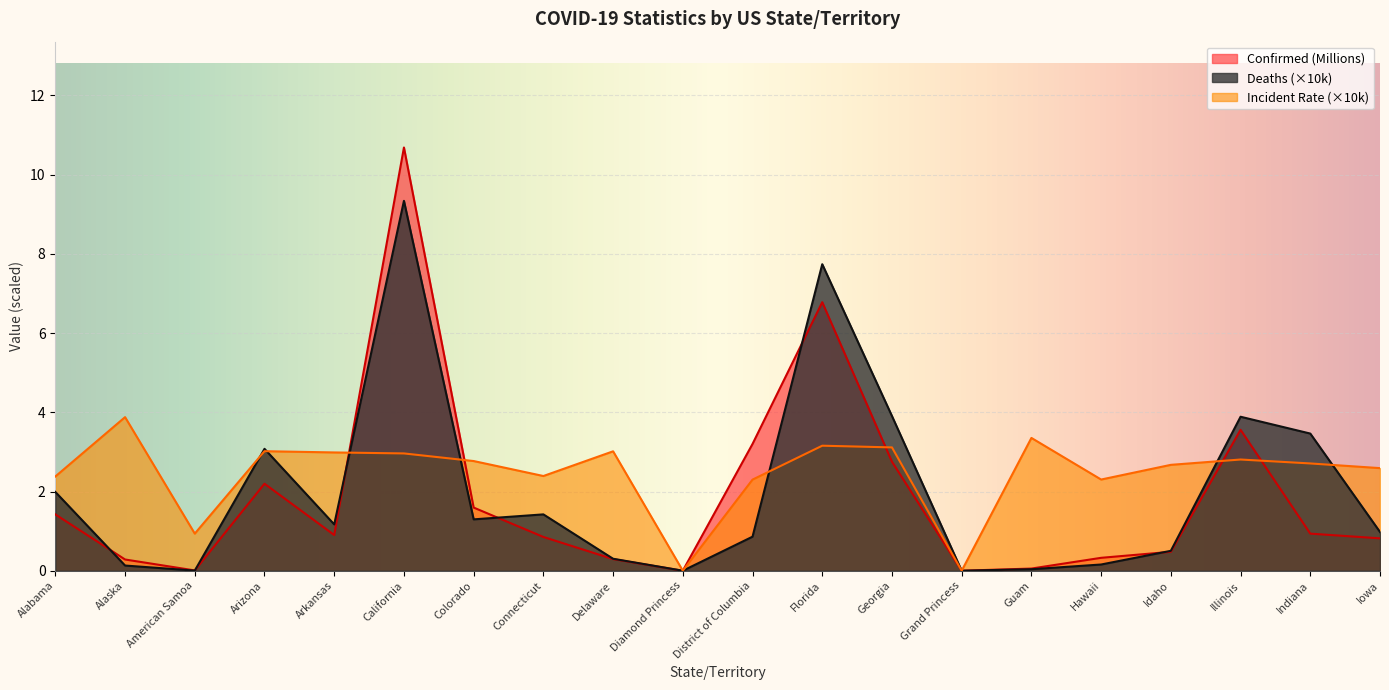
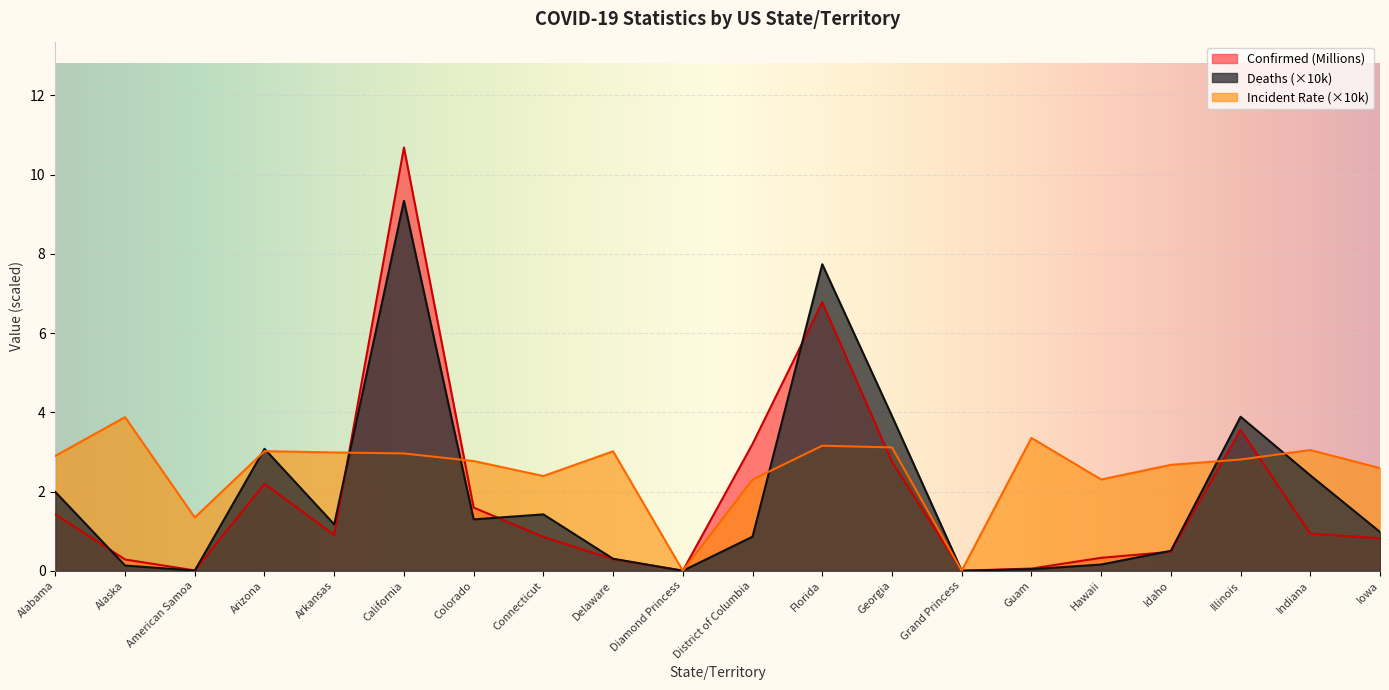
Incident Rate (×10k), Alabama: 2.4 -> 2.9
Incident Rate (×10k), American Samoa: 0.9 -> 1.3
Deaths (×10k), Indiana: 3.5 -> 2.4
Incident Rate (×10k), Indiana: 2.7 -> 3.0
